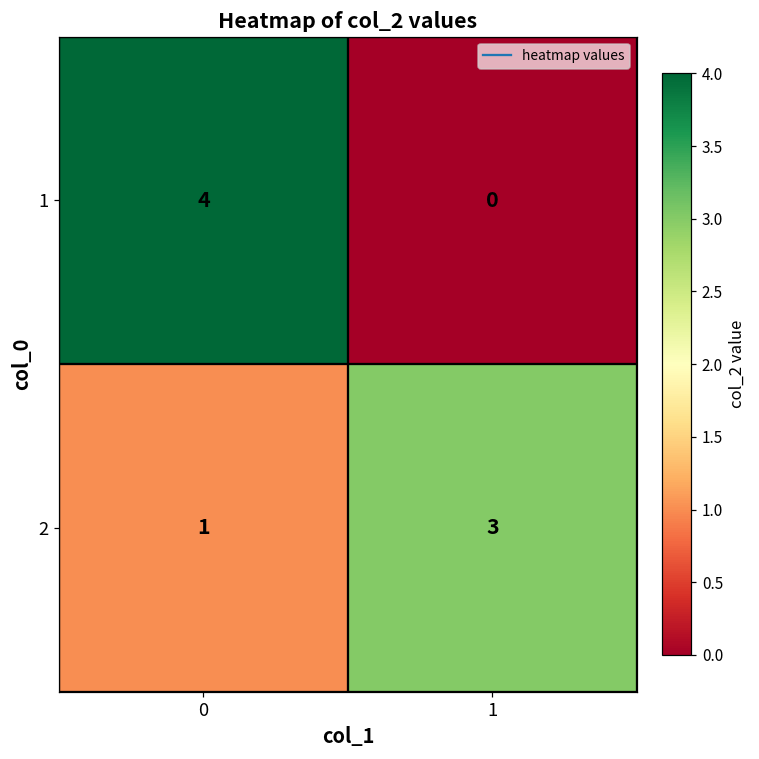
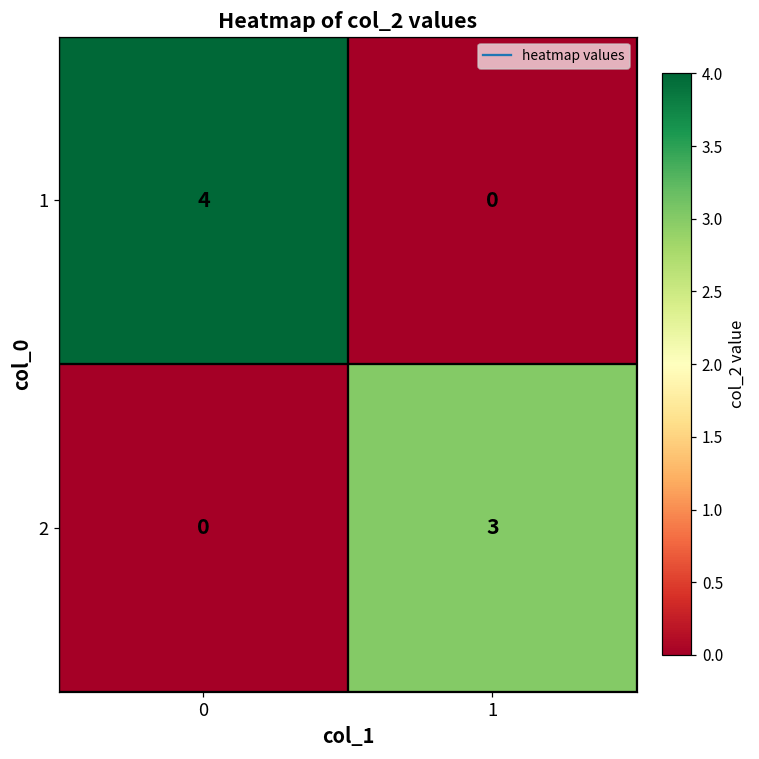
2, 0: 1 -> 0
